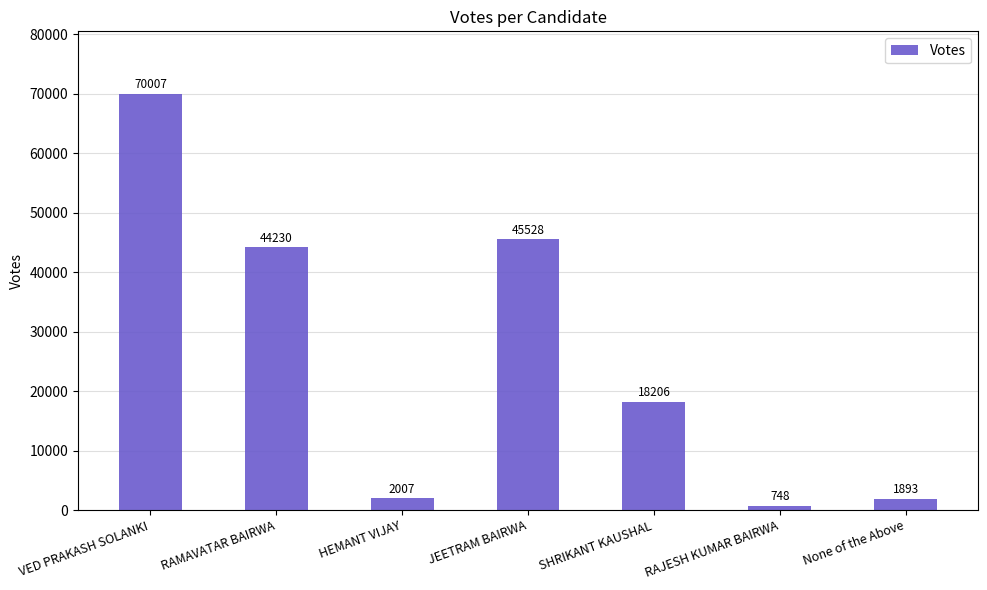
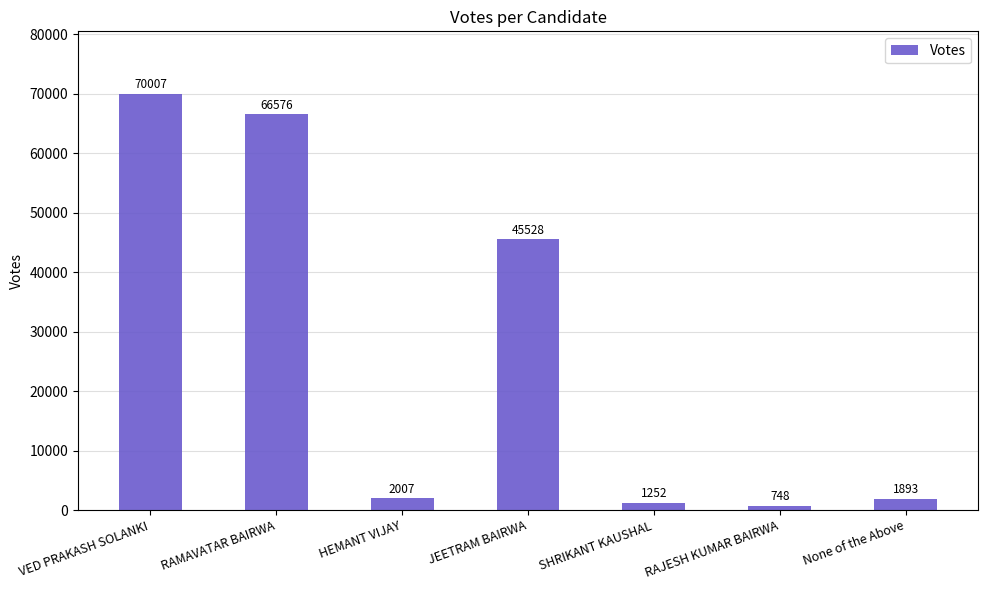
RAMAVATAR BAIRWA: 44230 -> 66576
SHRIKANT KAUSHAL: 18206 -> 1252
